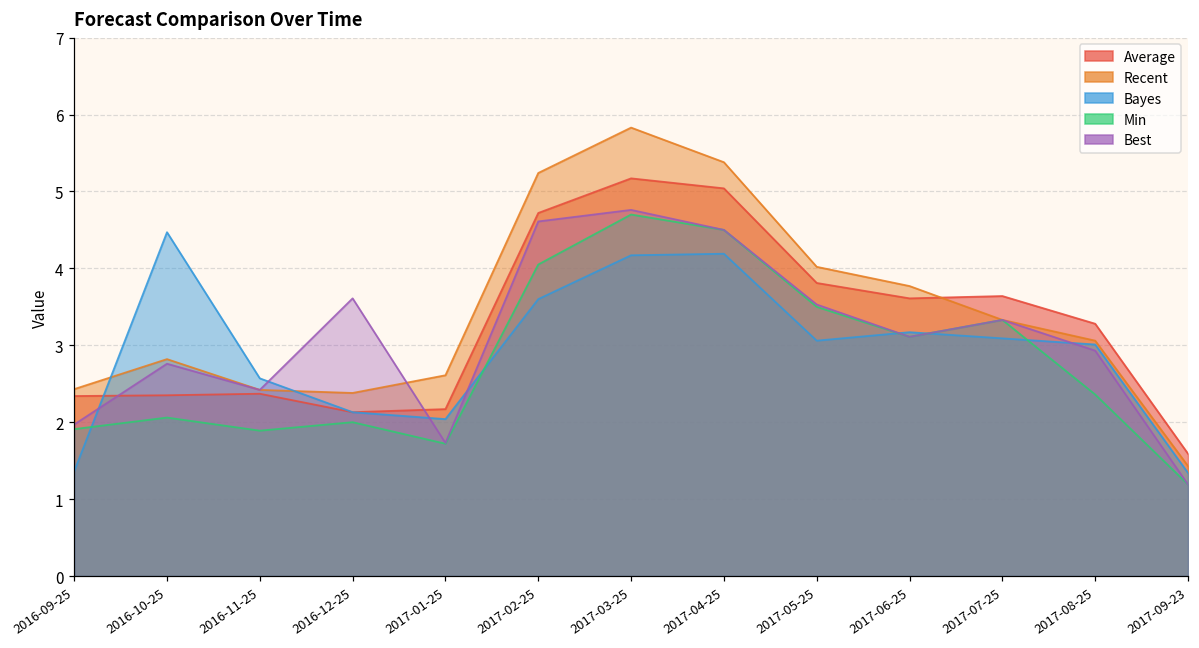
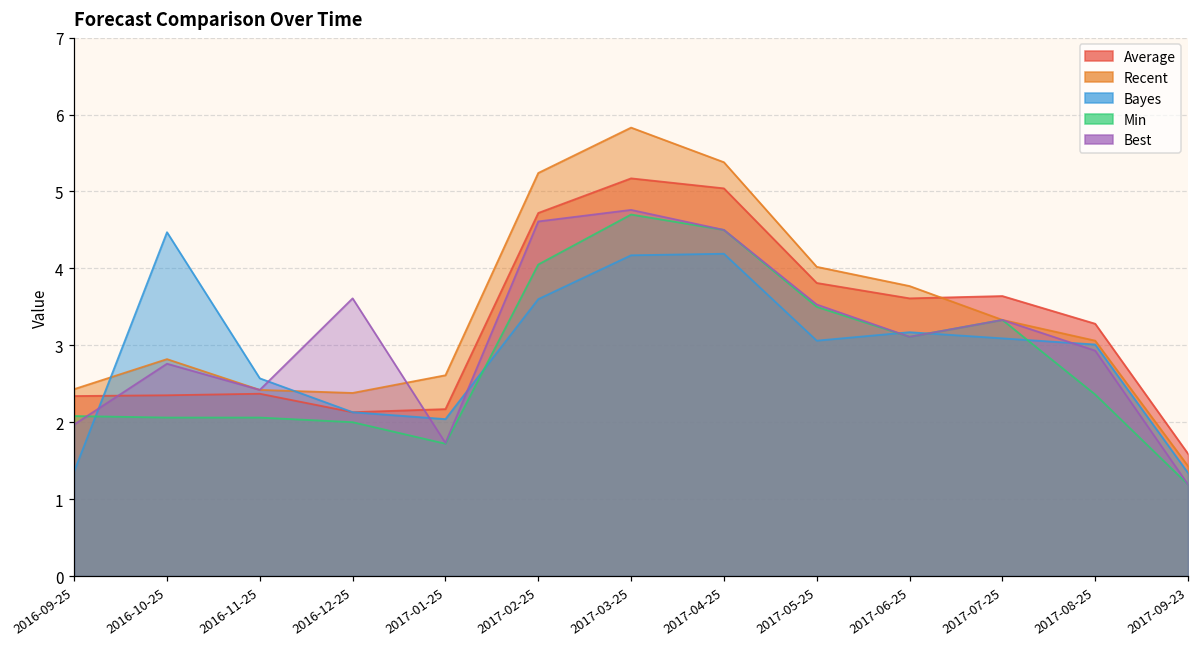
Min, 2016-09-25: 1.9 -> 2.1
Min, 2016-11-25: 1.9 -> 2.1
